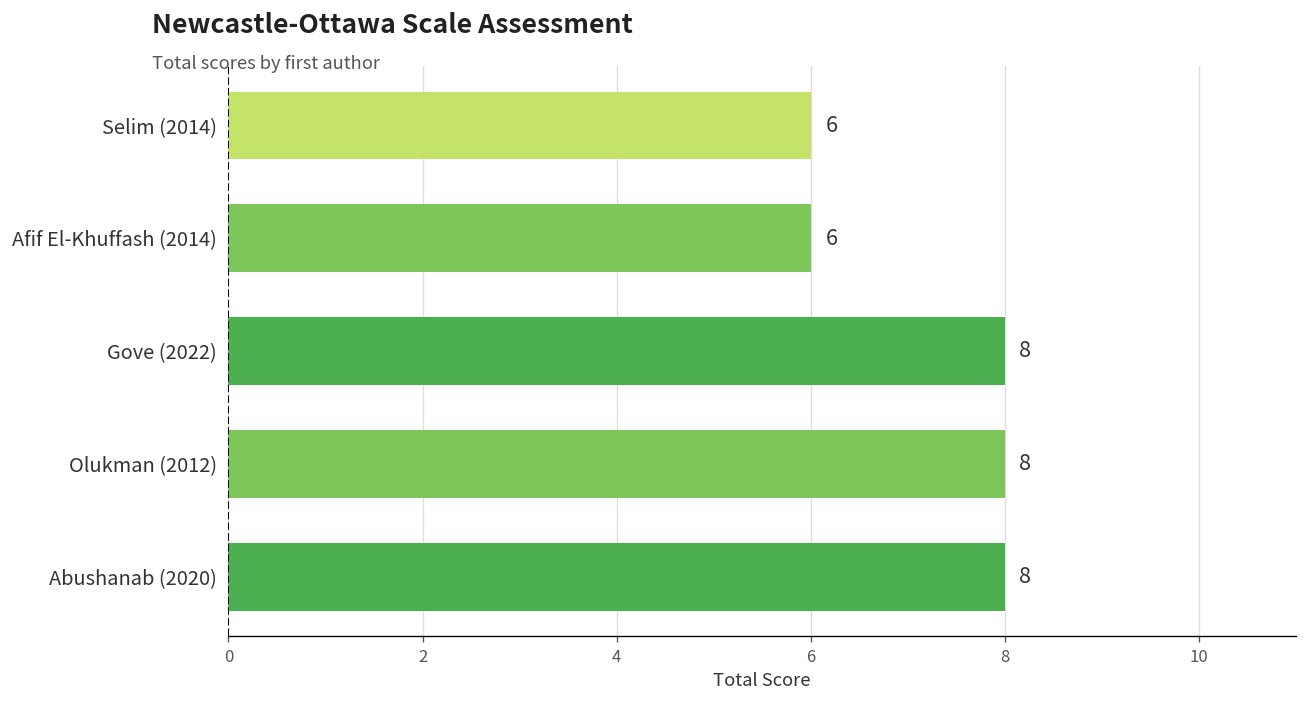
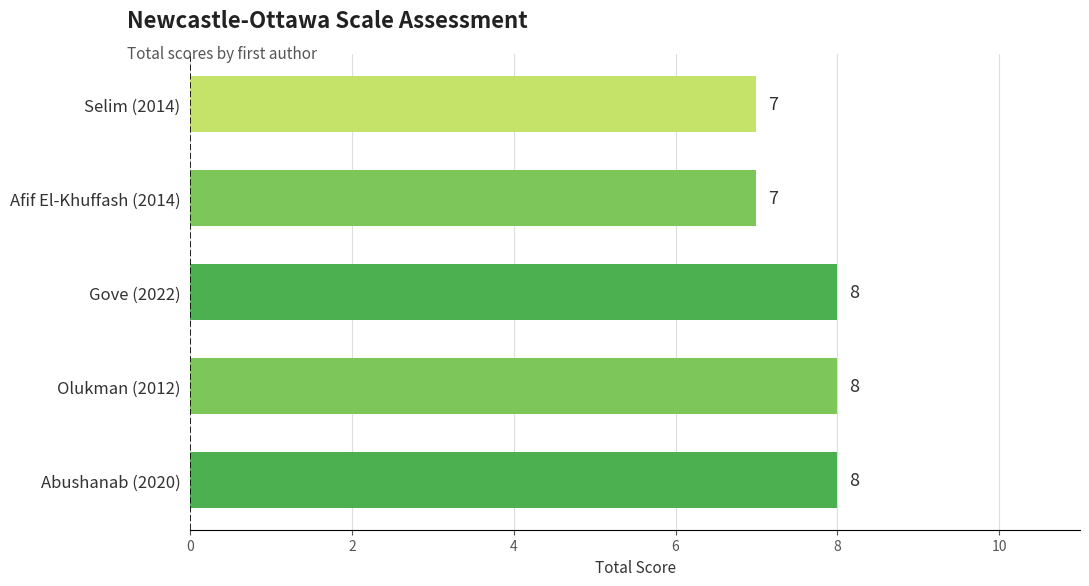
Selim (2014): 6 -> 7
Afif El-Khuffash (2014): 6 -> 7
